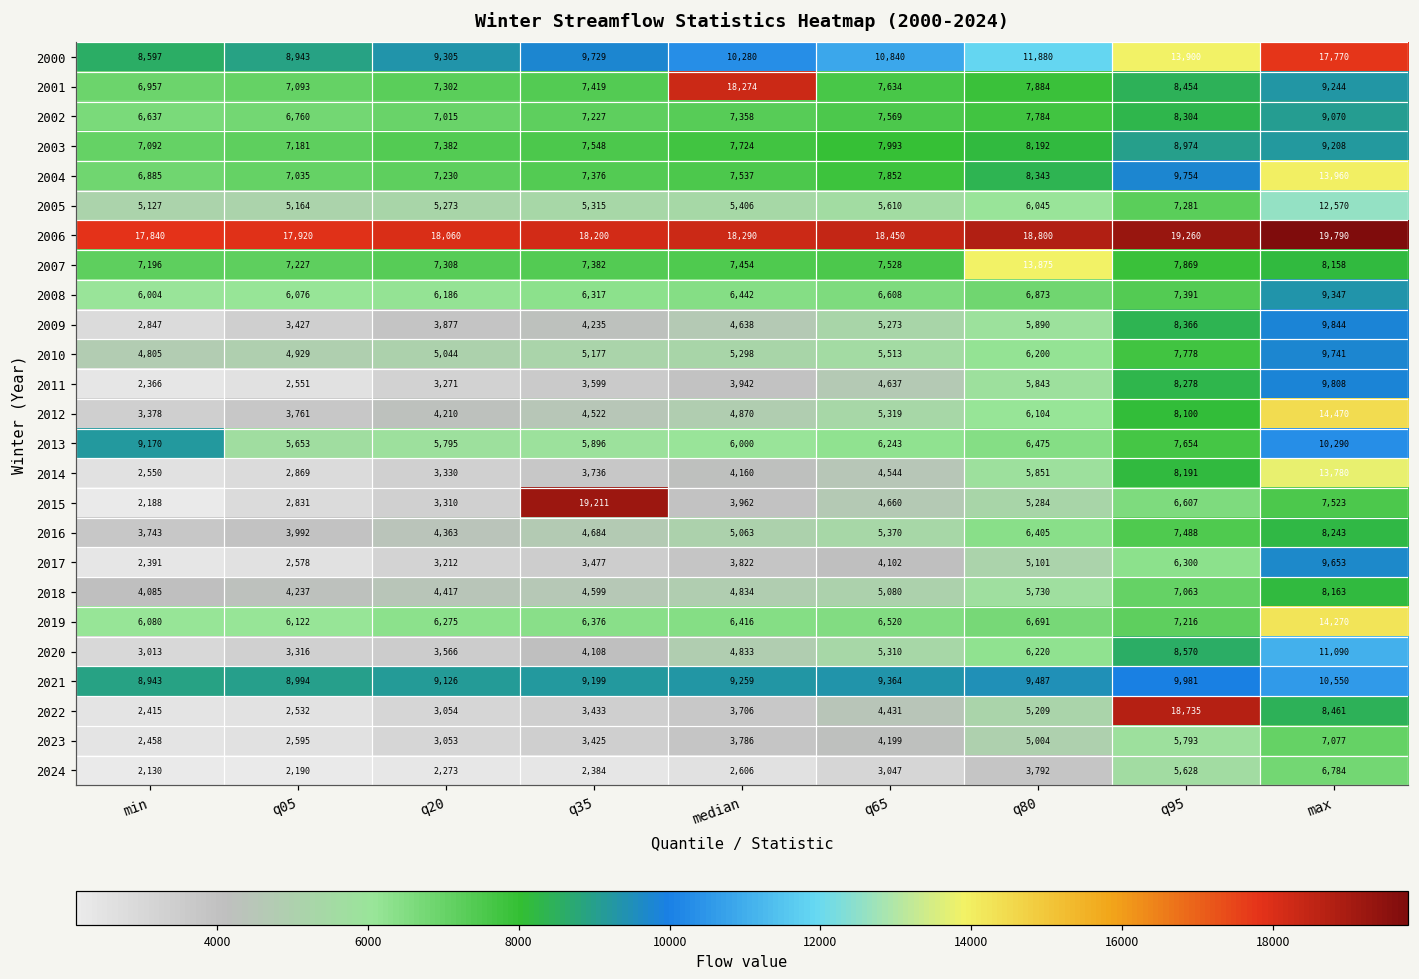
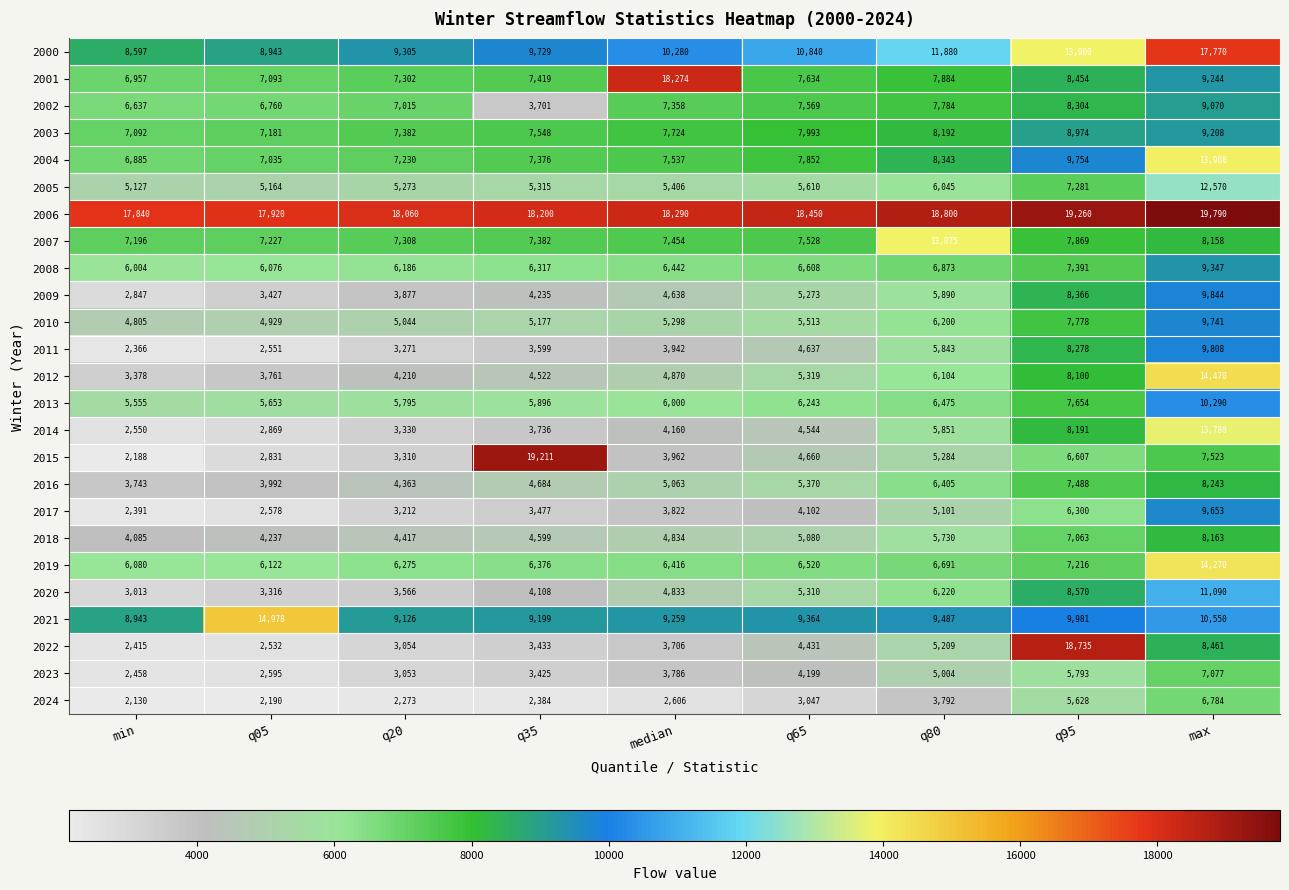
2002, q35: 7,227 -> 3,701
2013, min: 9,170 -> 5,555
2021, q05: 8,994 -> 14,978
